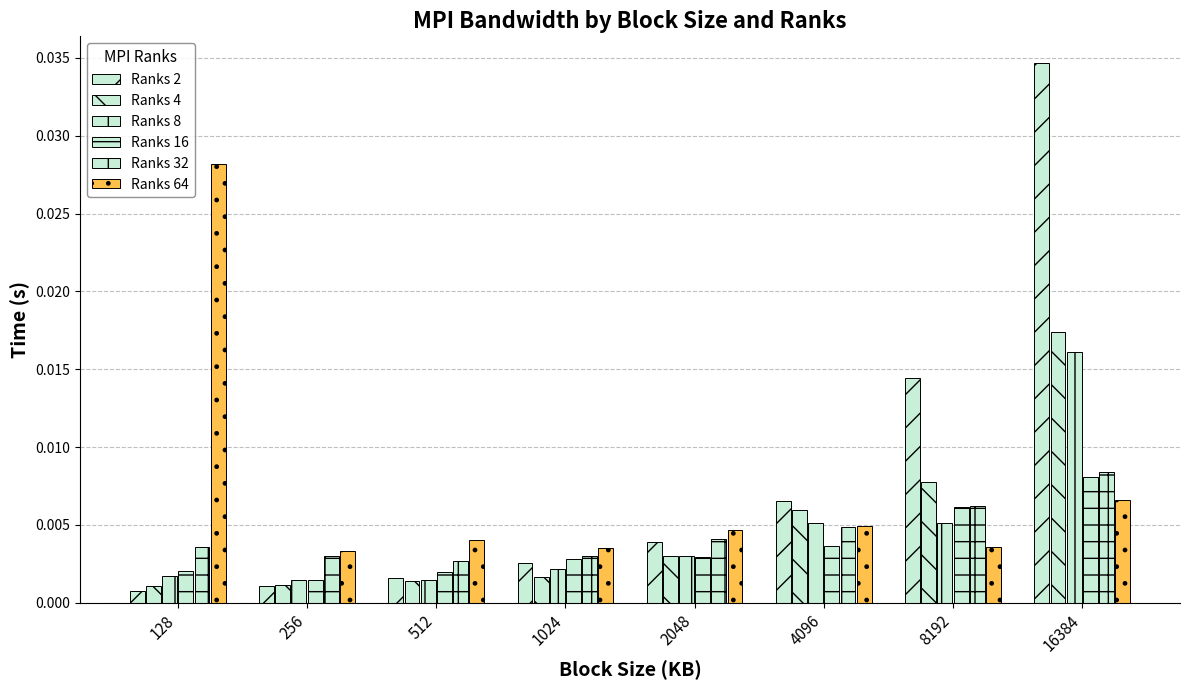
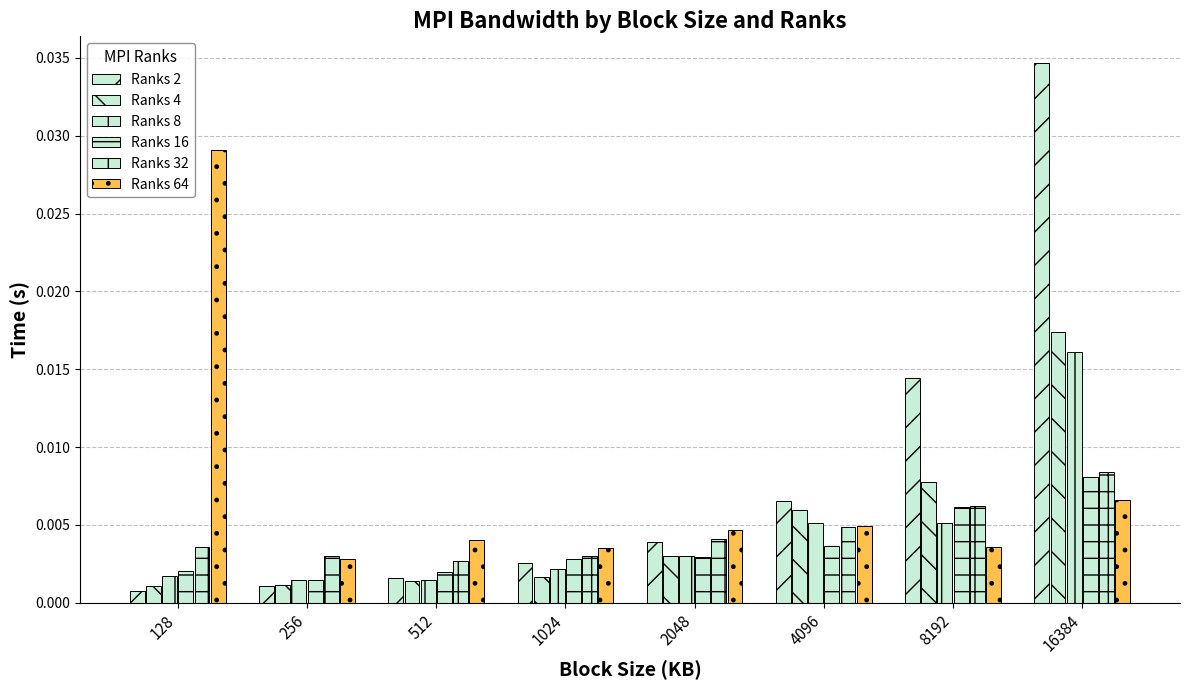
Ranks 64, 128: 0.0282 -> 0.0291
Ranks 64, 256: 0.0033 -> 0.0028
